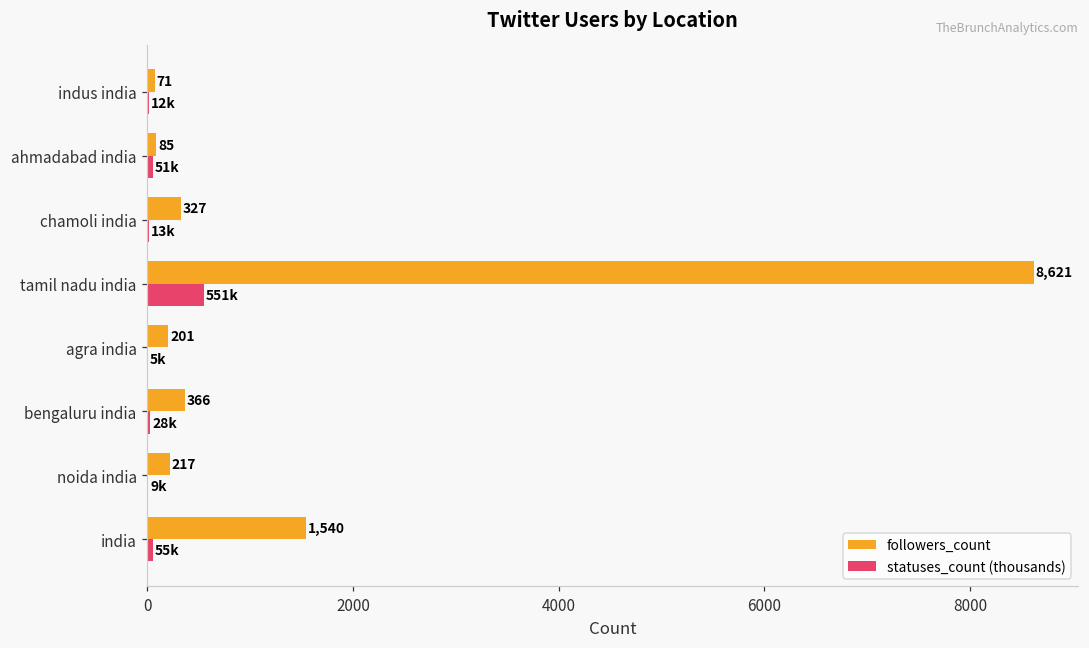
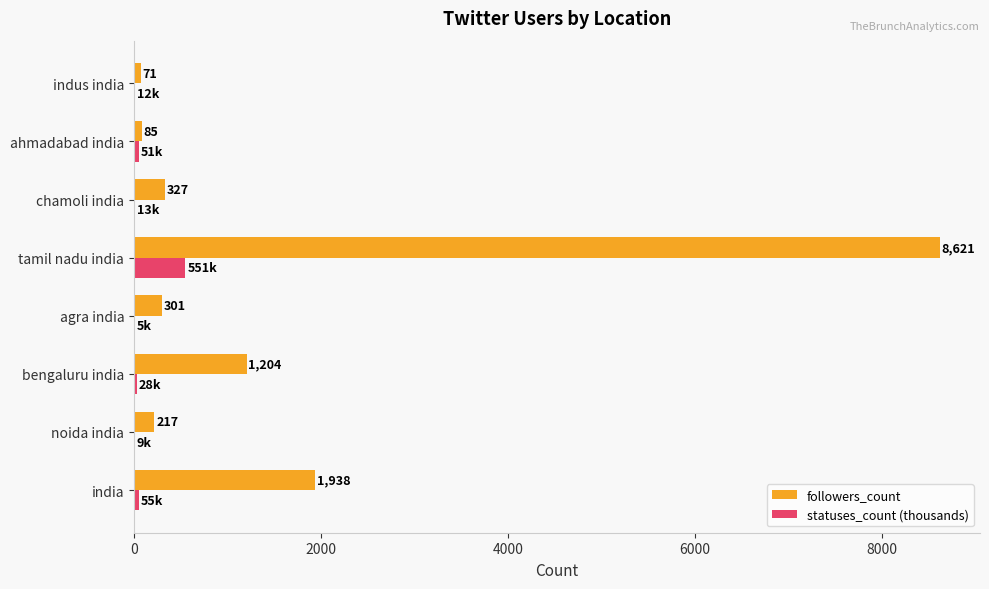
followers_count, agra india: 201 -> 301
followers_count, bengaluru india: 366 -> 1,204
followers_count, india: 1,540 -> 1,938
